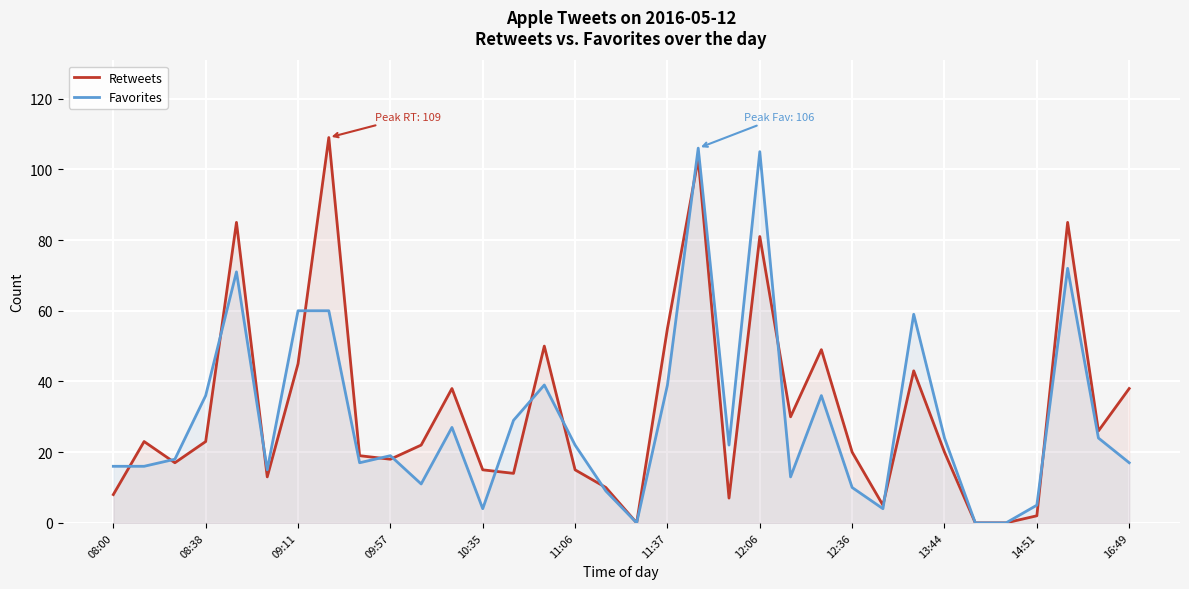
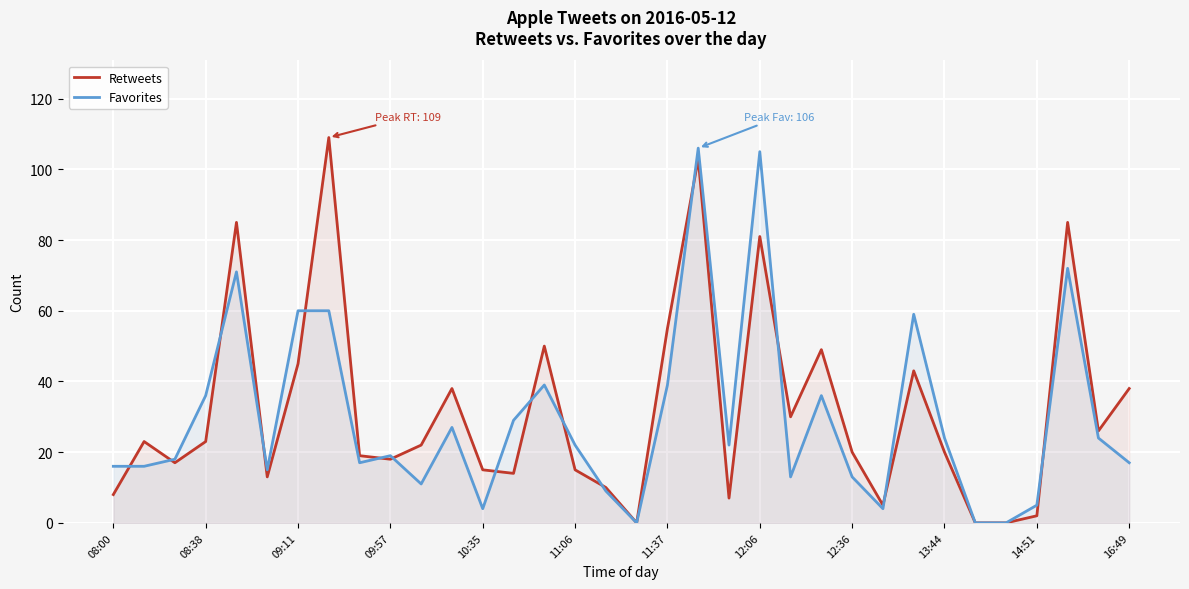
Favorites, 12:36: 10 -> 13
